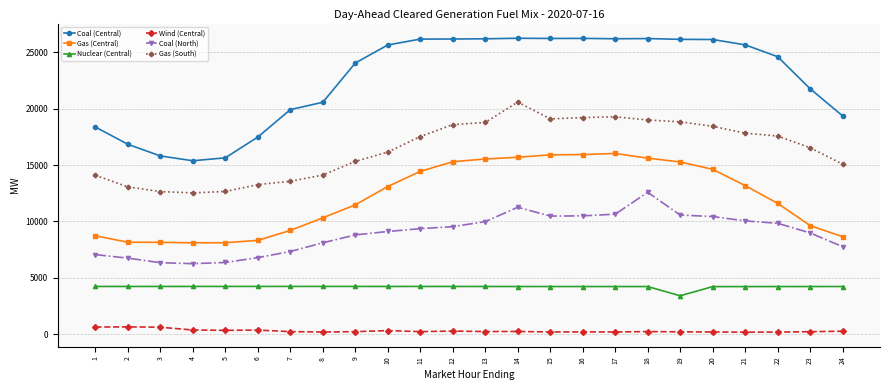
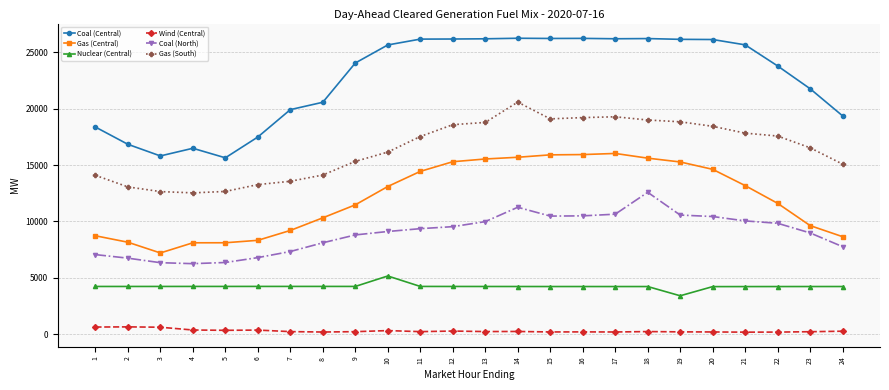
Gas (Central), 3: 8100 -> 7200
Coal (Central), 4: 15400 -> 16500
Nuclear (Central), 10: 4200 -> 5200
Coal (Central), 22: 24600 -> 23800
